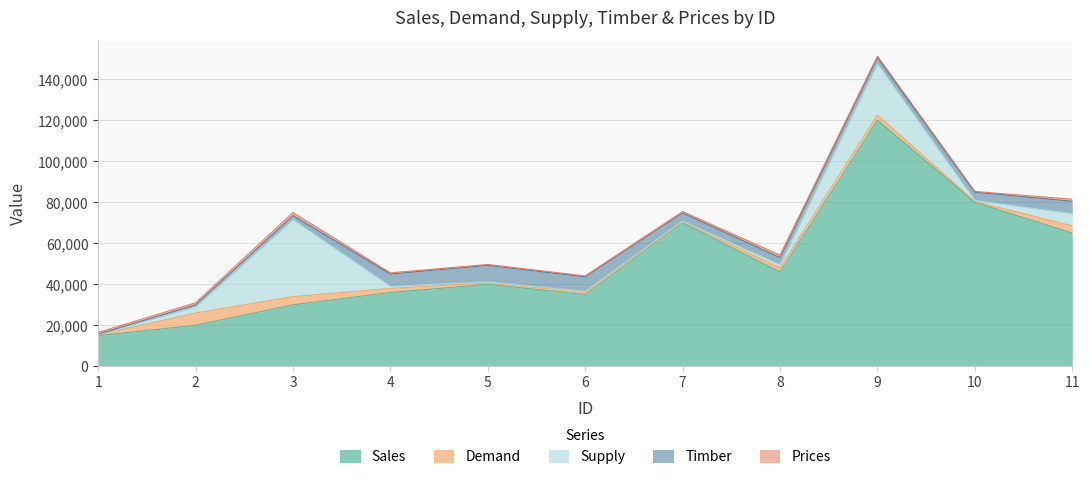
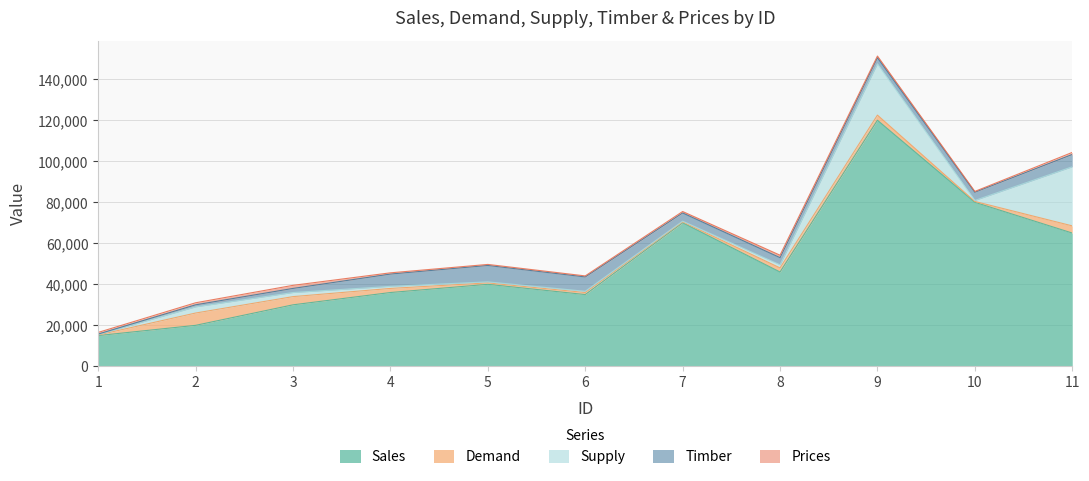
Supply, 3: 37,000 -> 2,000
Supply, 11: 6,000 -> 29,000
